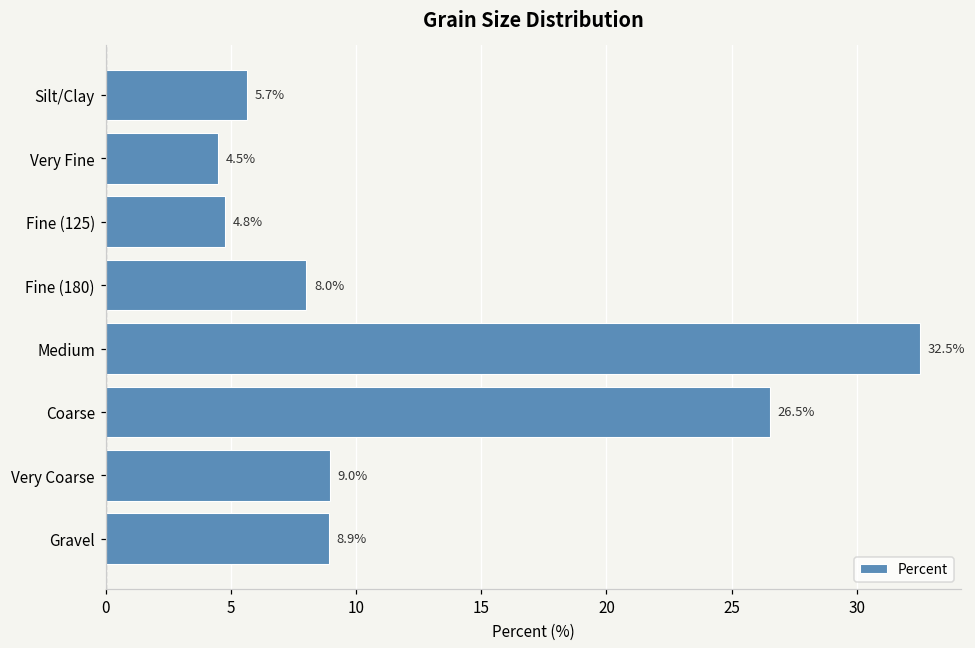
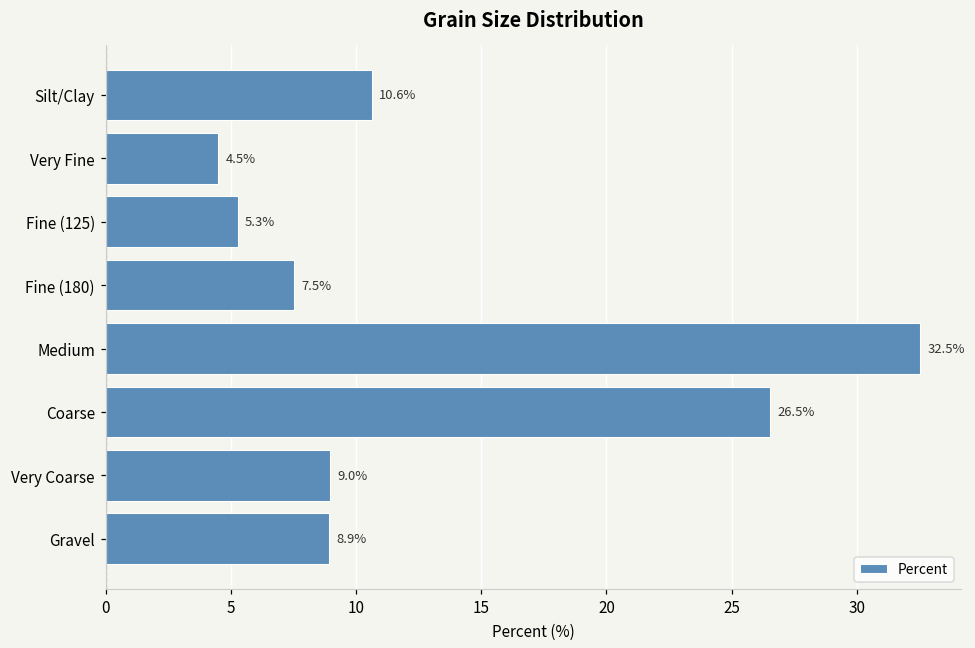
Silt/Clay: 5.7% -> 10.6%
Fine (125): 4.8% -> 5.3%
Fine (180): 8.0% -> 7.5%
